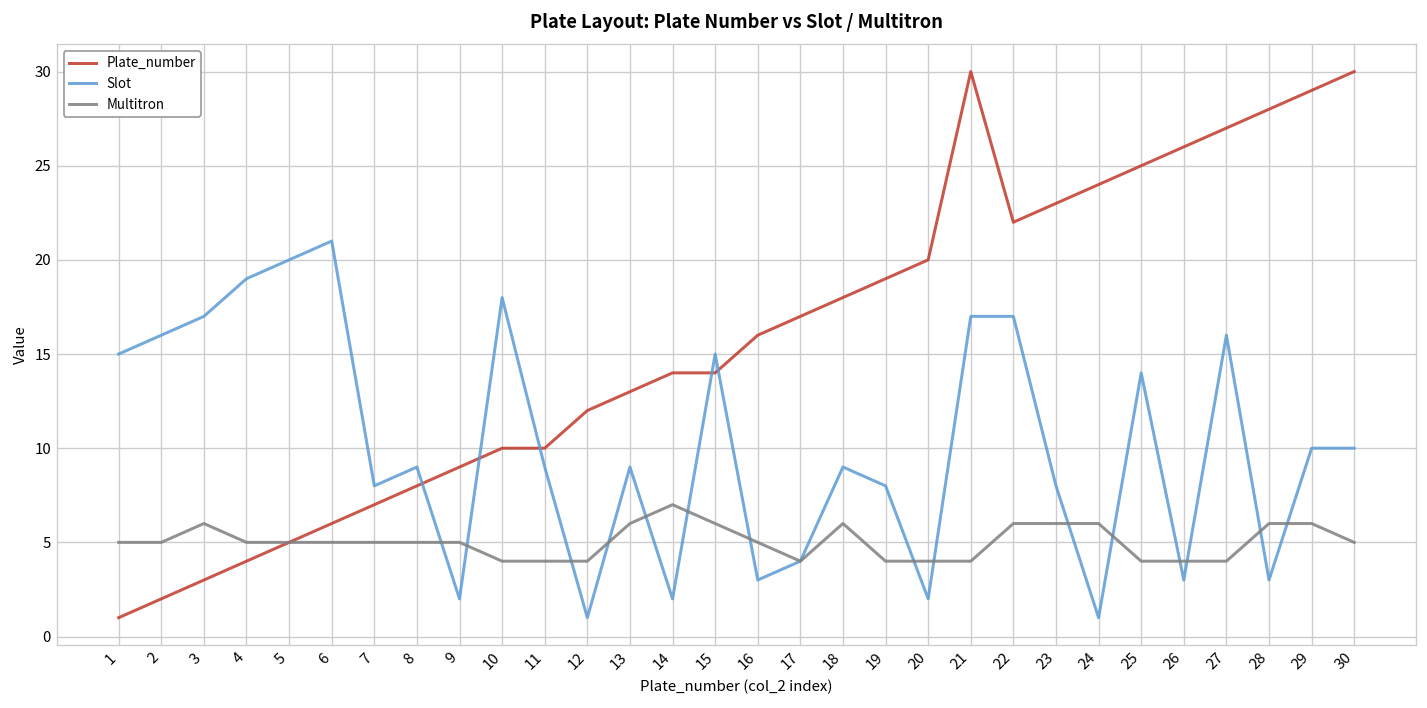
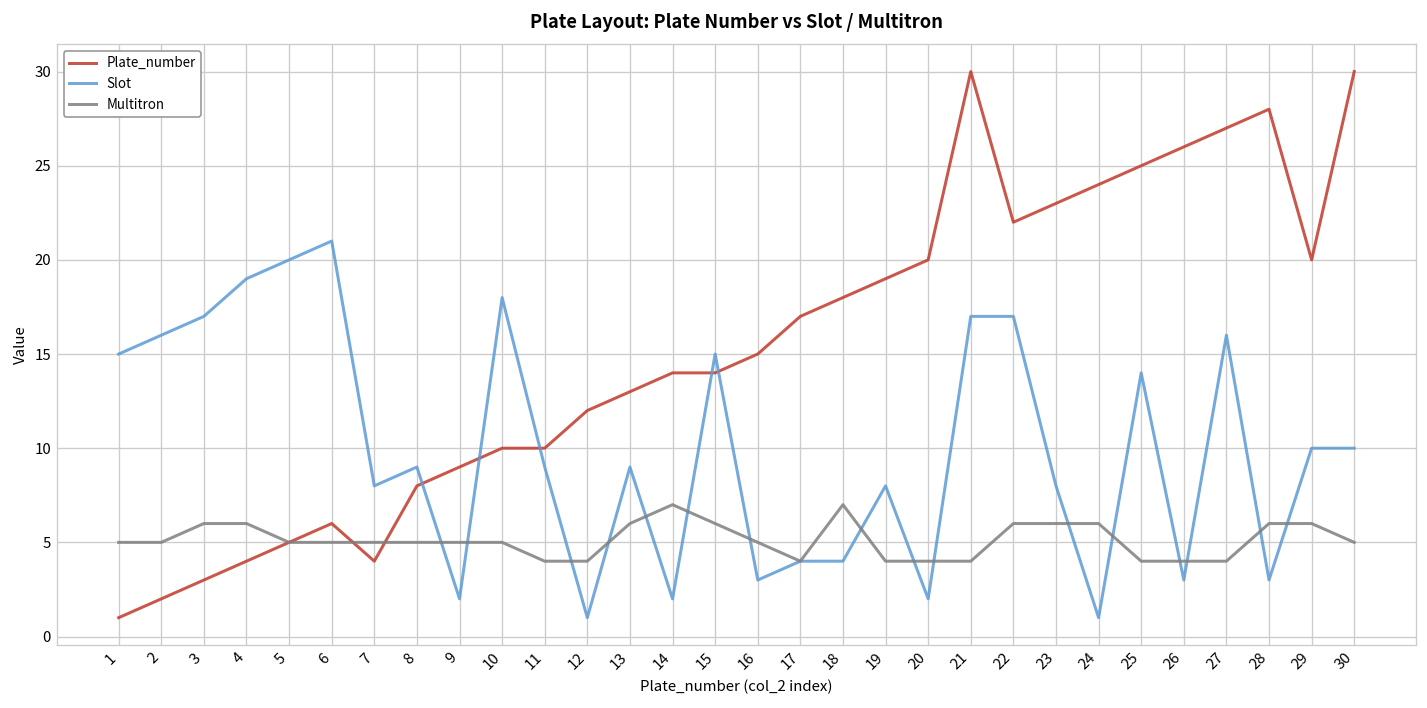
Multitron, 4: 5 -> 6
Plate_number, 7: 7 -> 4
Multitron, 10: 4 -> 5
Plate_number, 16: 16 -> 15
Slot, 18: 9 -> 4
Multitron, 18: 6 -> 7
Plate_number, 29: 29 -> 20
